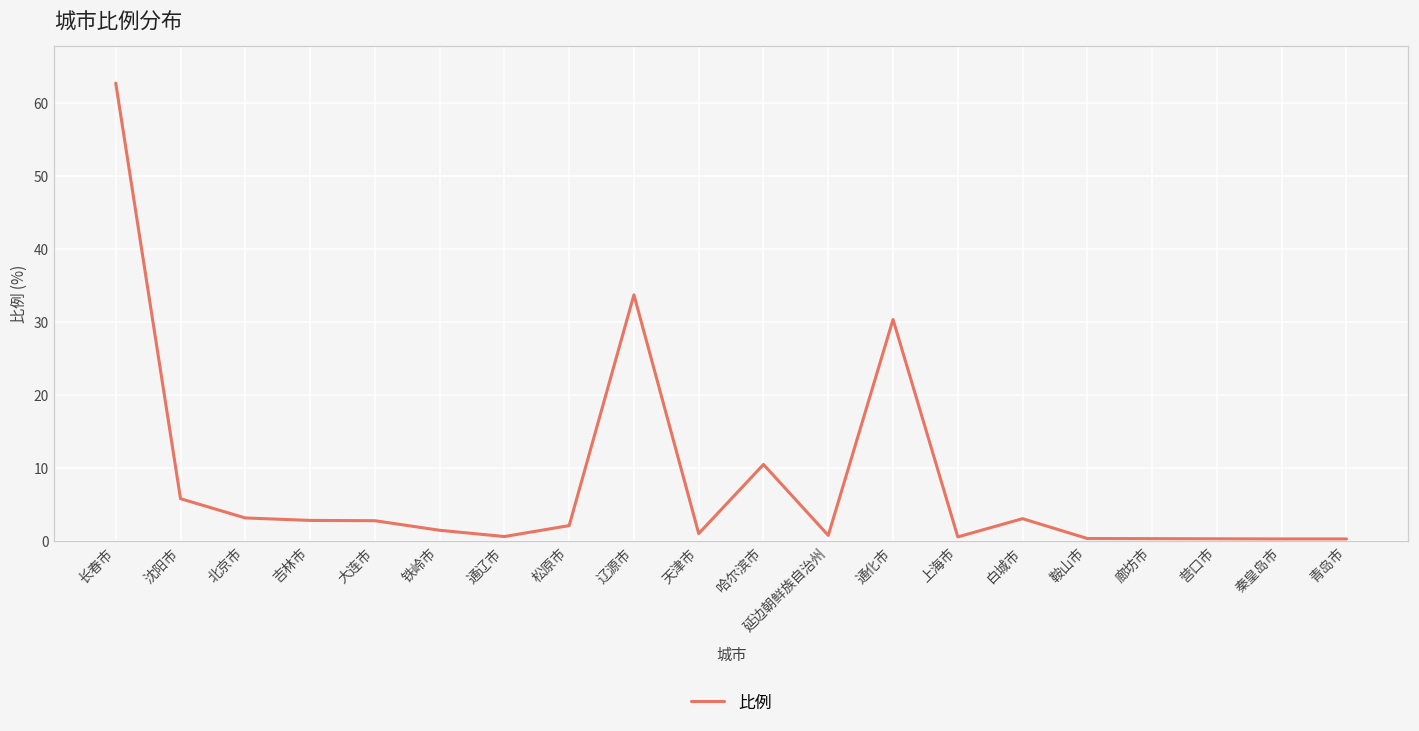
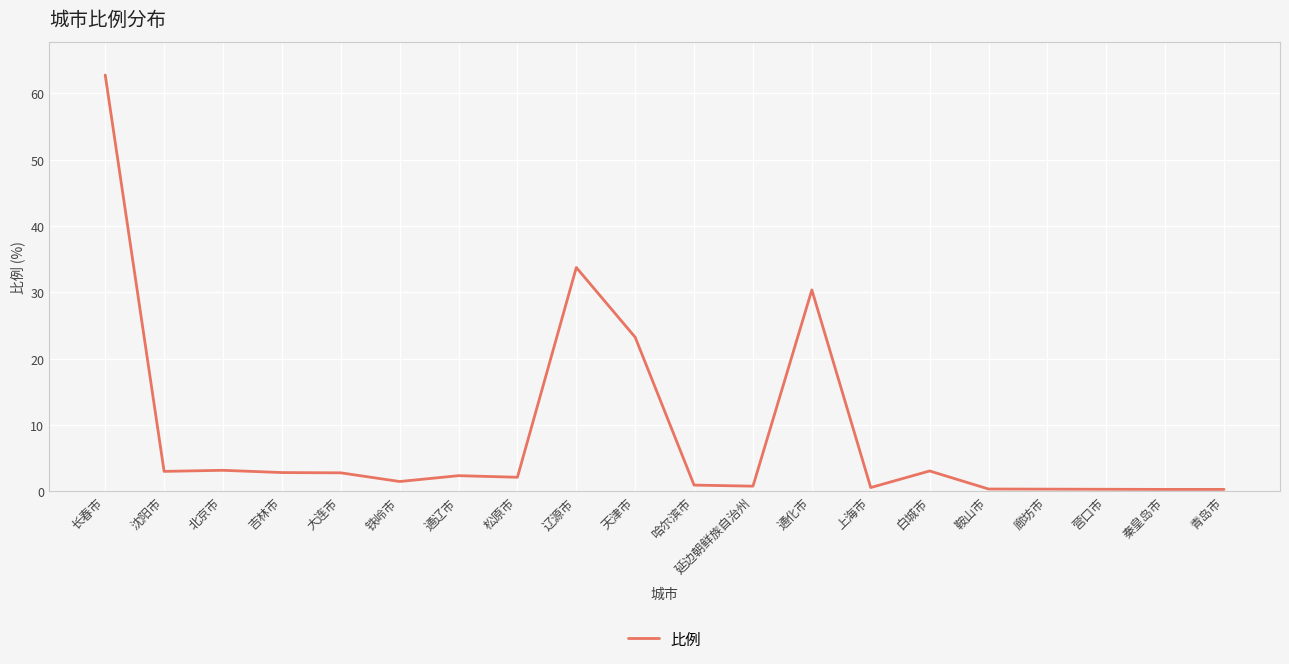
沈阳市: 6 -> 3
通辽市: 1 -> 2
天津市: 1 -> 23
哈尔滨市: 10 -> 1
